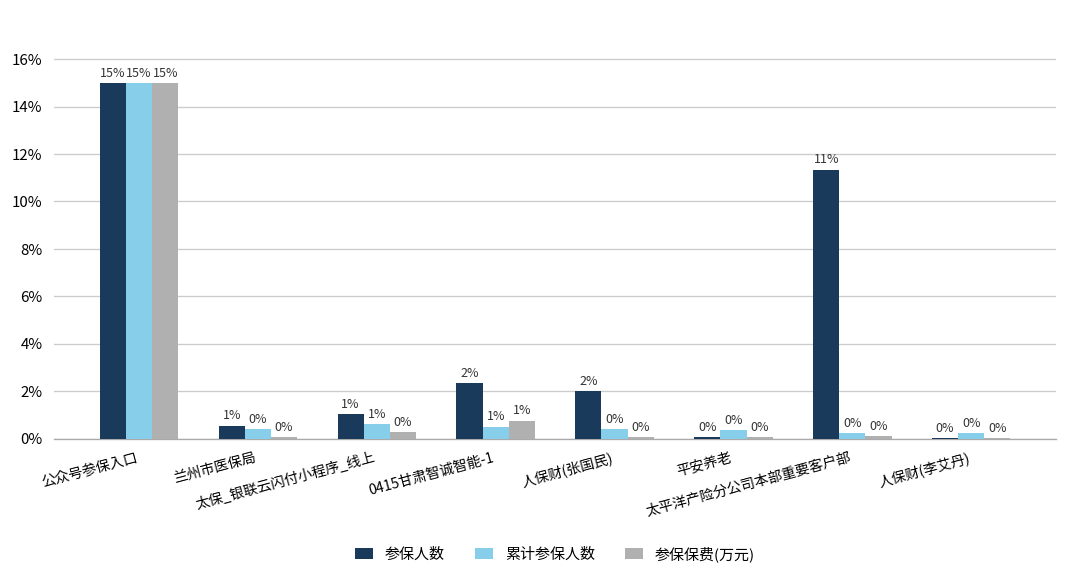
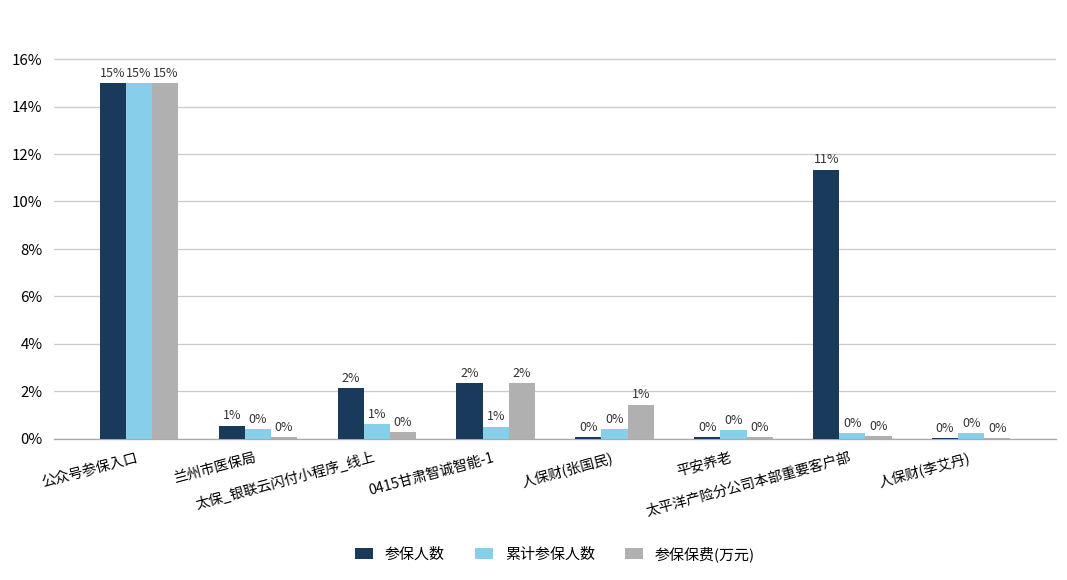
参保人数, 太保_银联云闪付小程序_线上: 1% -> 2%
参保保费(万元), 0415甘肃智诚智能-1: 1% -> 2%
参保人数, 人保财(张国民): 2% -> 0%
参保保费(万元), 人保财(张国民): 0% -> 1%
